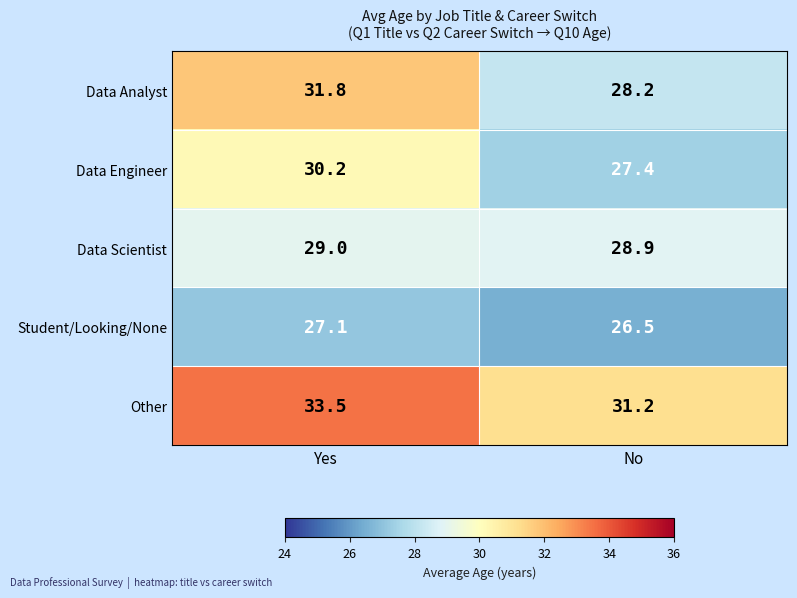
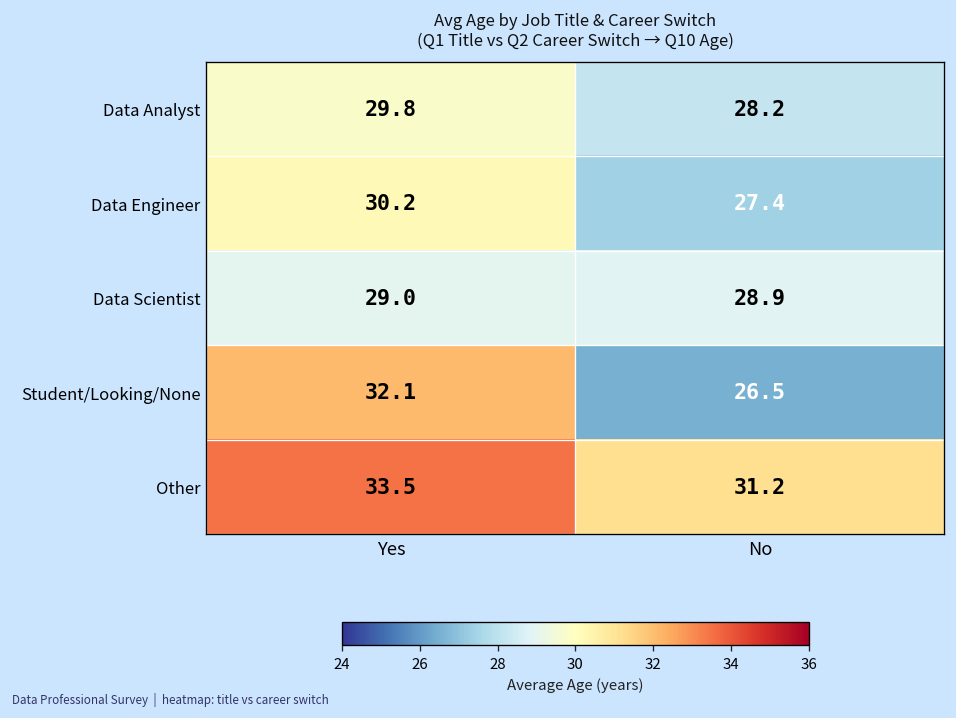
Data Analyst, Yes: 31.8 -> 29.8
Student/Looking/None, Yes: 27.1 -> 32.1
